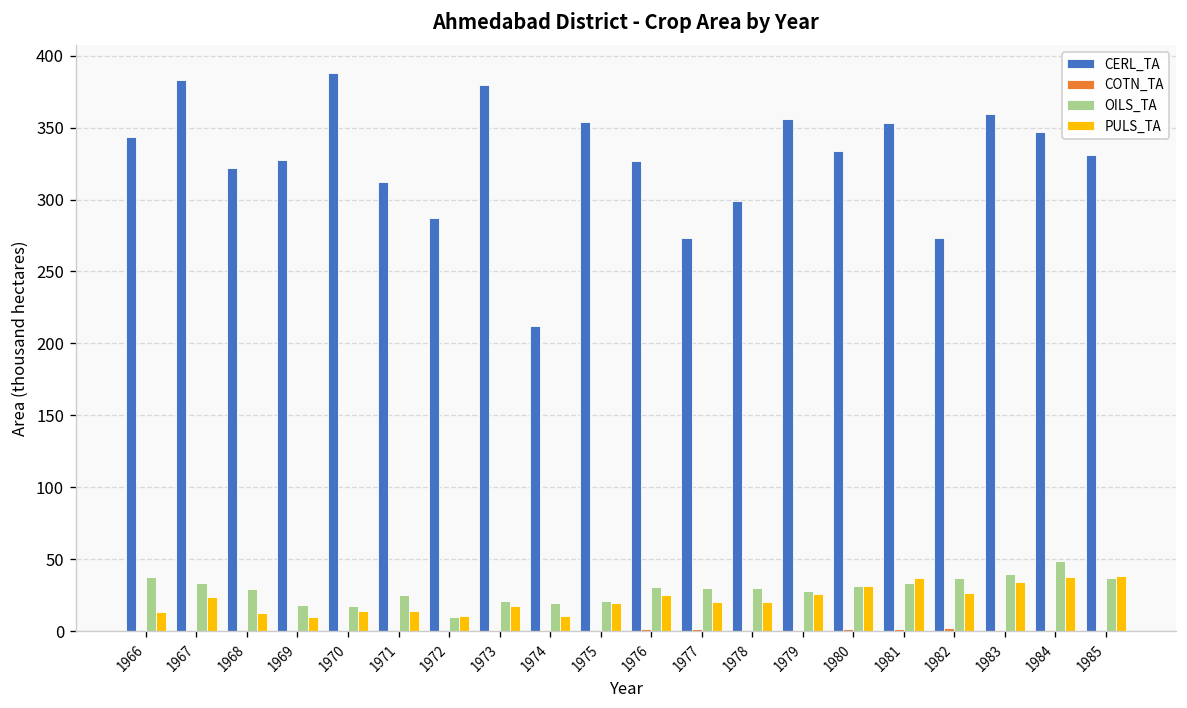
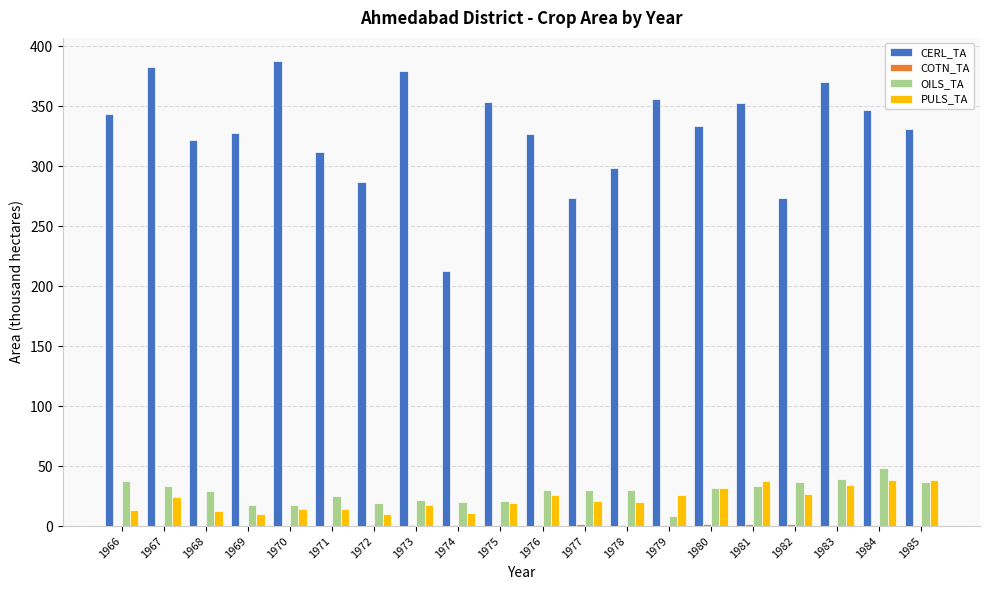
OILS_TA, 1972: 10 -> 19
OILS_TA, 1979: 28 -> 9
CERL_TA, 1983: 359 -> 371
